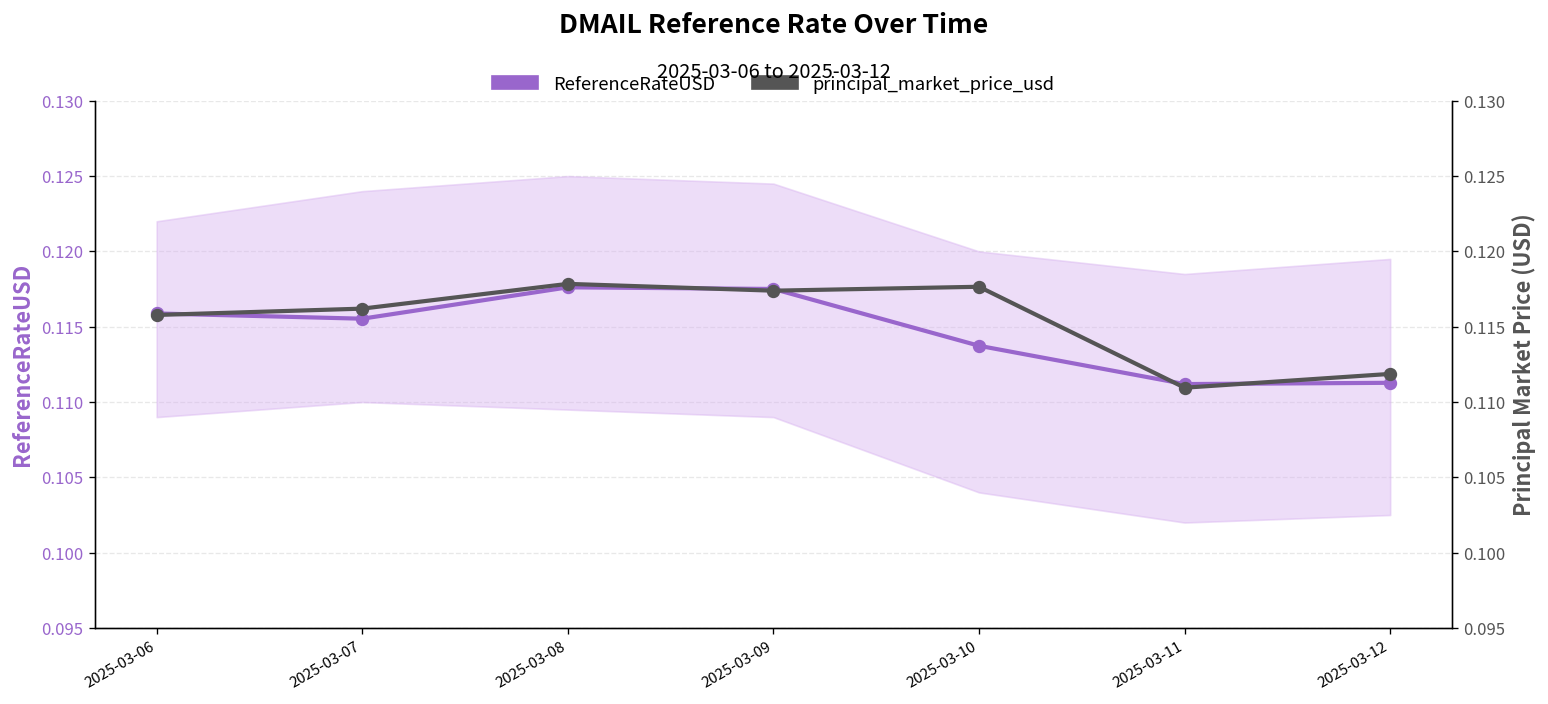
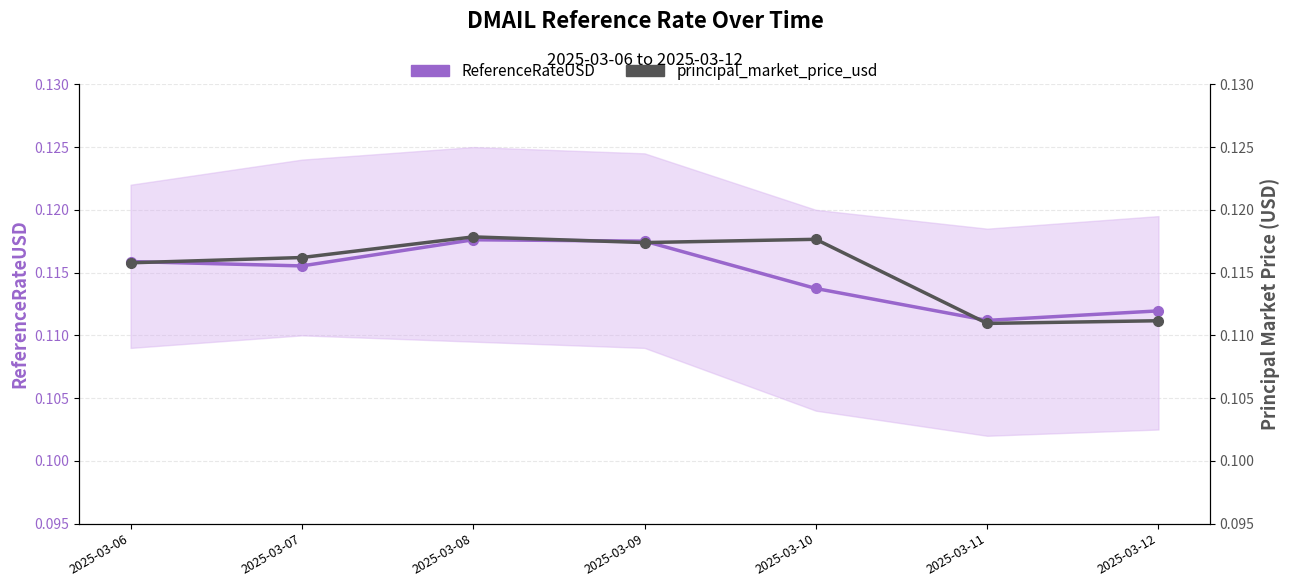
ReferenceRateUSD, 2025-03-12: 0.1113 -> 0.1120
principal_market_price_usd, 2025-03-12: 0.1119 -> 0.1112
